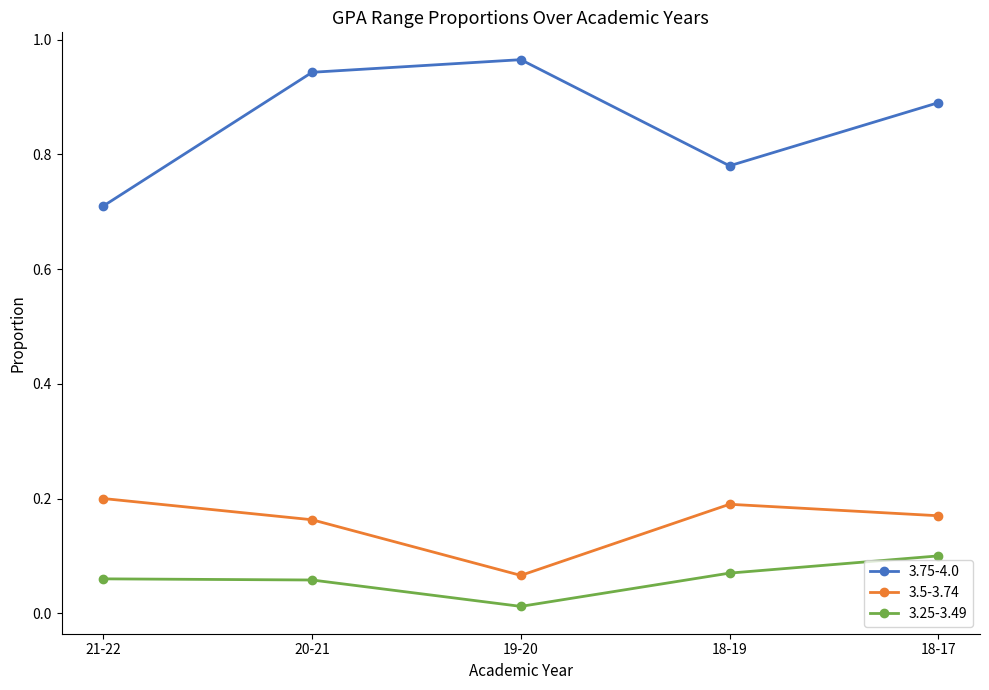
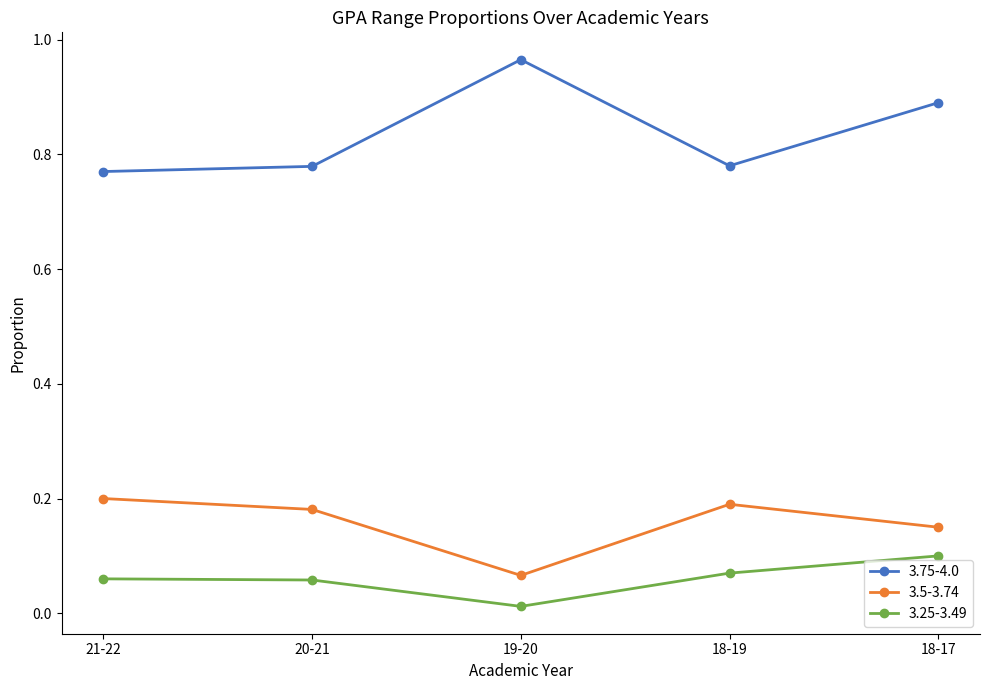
3.75-4.0, 21-22: 0.71 -> 0.77
3.75-4.0, 20-21: 0.94 -> 0.78
3.5-3.74, 20-21: 0.16 -> 0.18
3.5-3.74, 18-17: 0.17 -> 0.15
